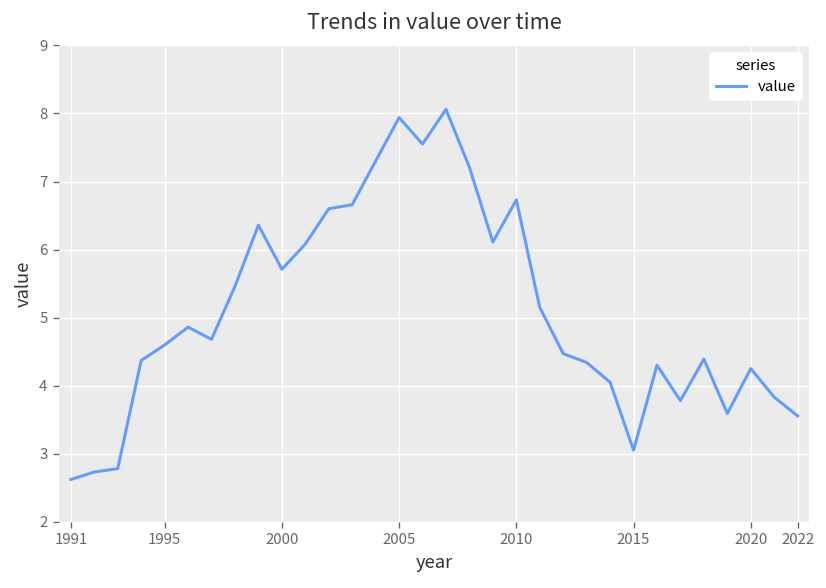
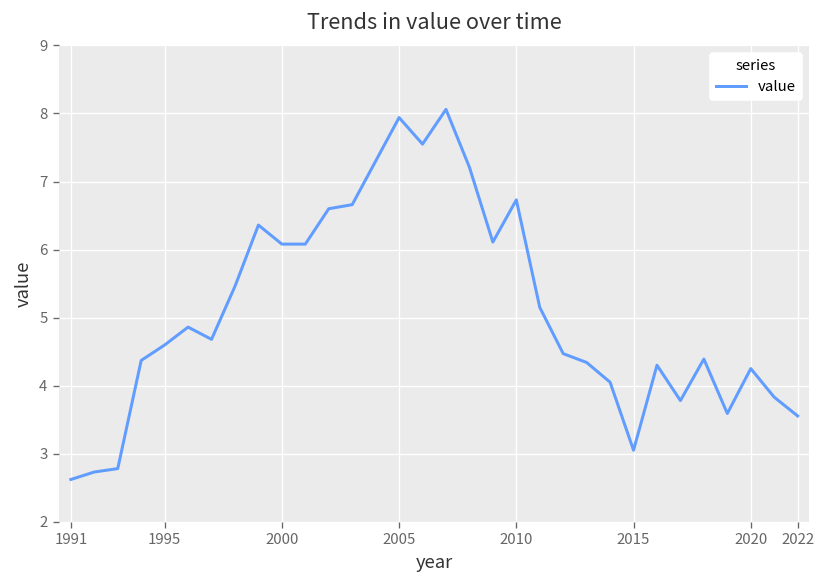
2000: 5.7 -> 6.1
